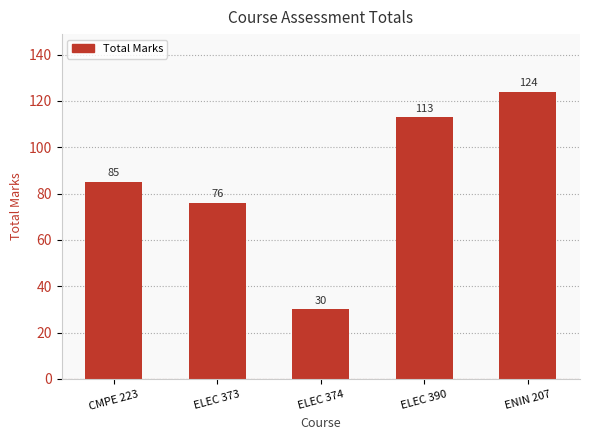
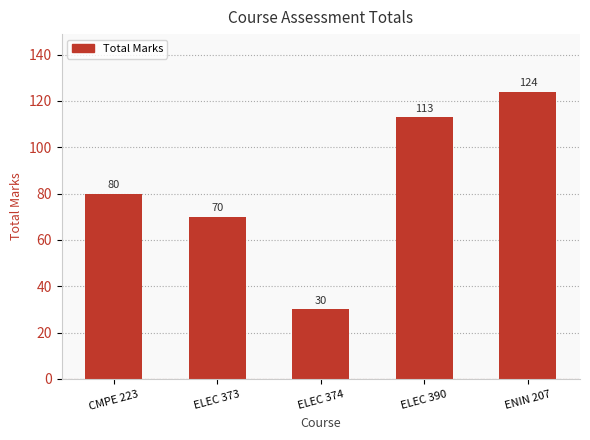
CMPE 223: 85 -> 80
ELEC 373: 76 -> 70
